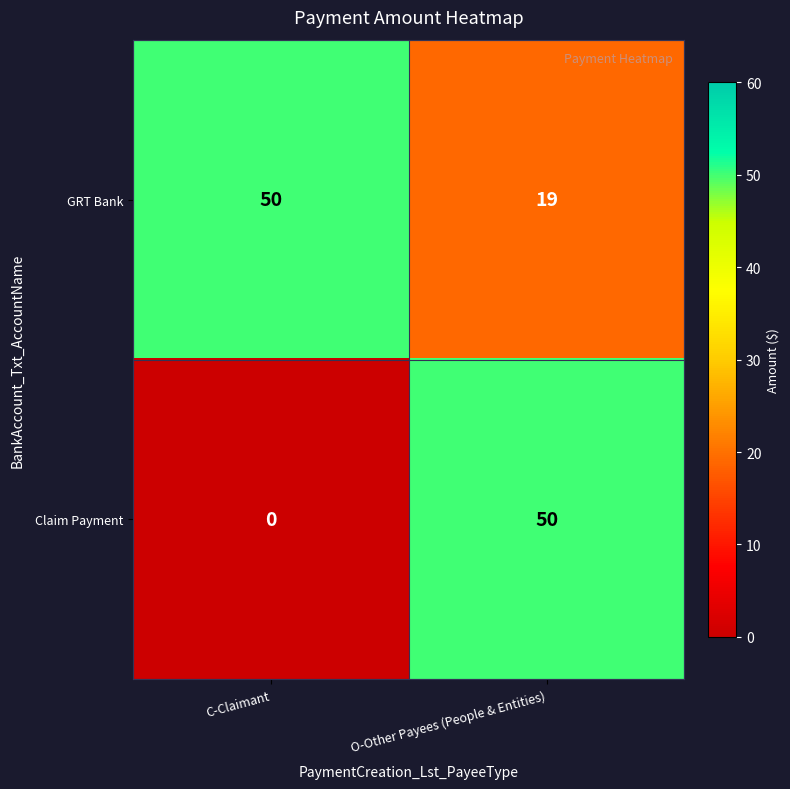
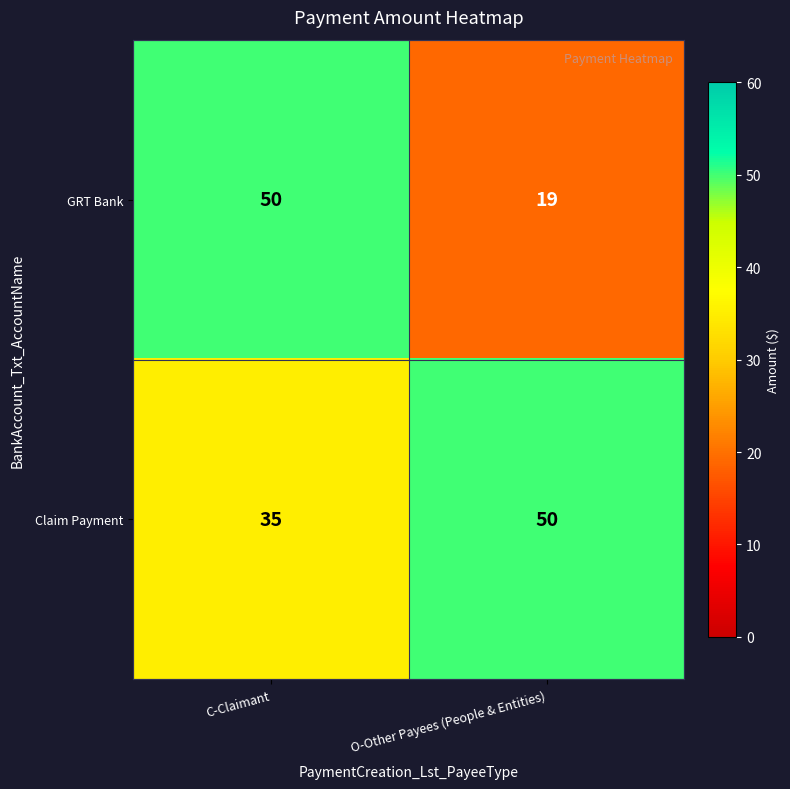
Claim Payment, C-Claimant: 0 -> 35
